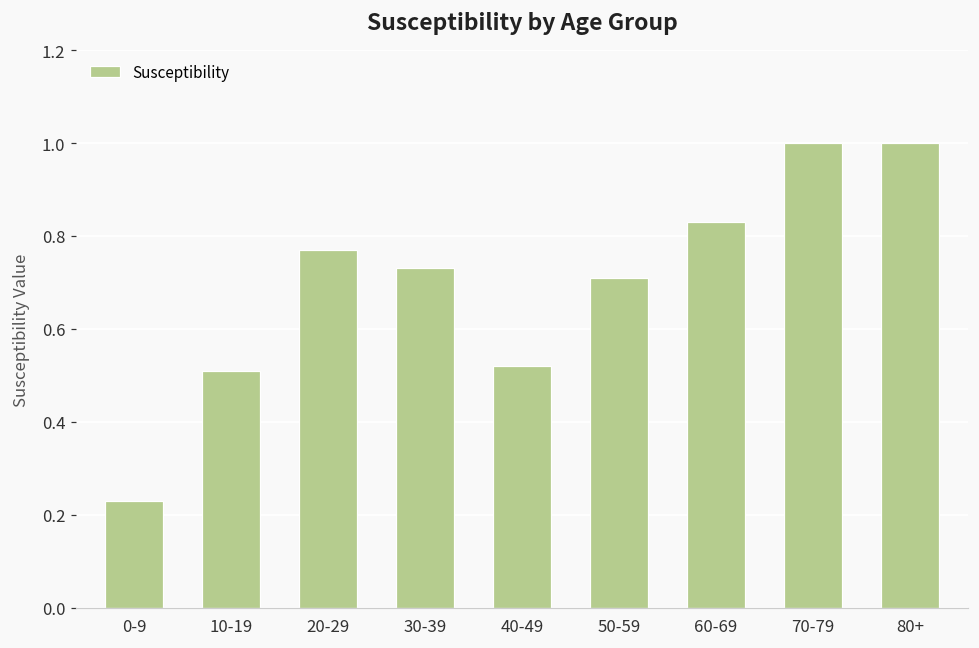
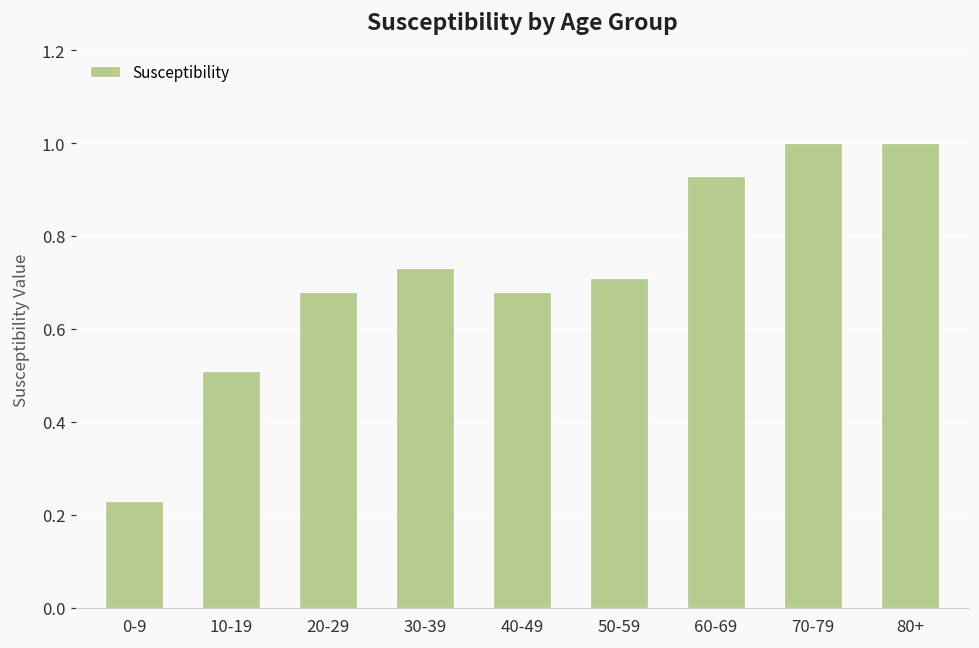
20-29: 0.77 -> 0.68
40-49: 0.52 -> 0.68
60-69: 0.83 -> 0.93
